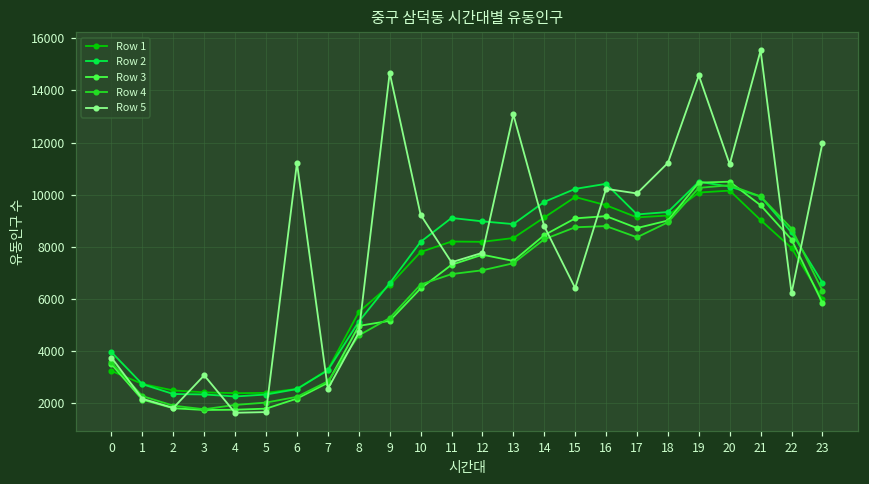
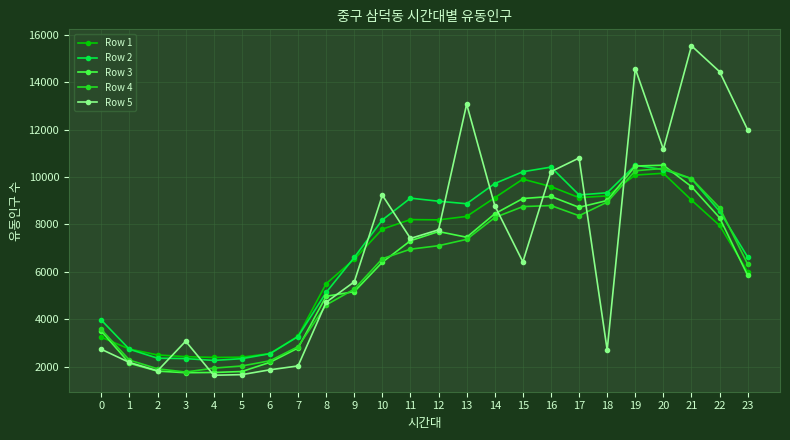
Row 5, 0: 3800 -> 2700
Row 5, 6: 11200 -> 1900
Row 5, 7: 2600 -> 2000
Row 5, 9: 14700 -> 5600
Row 5, 17: 10000 -> 10800
Row 5, 18: 11200 -> 2700
Row 5, 22: 6200 -> 14400
